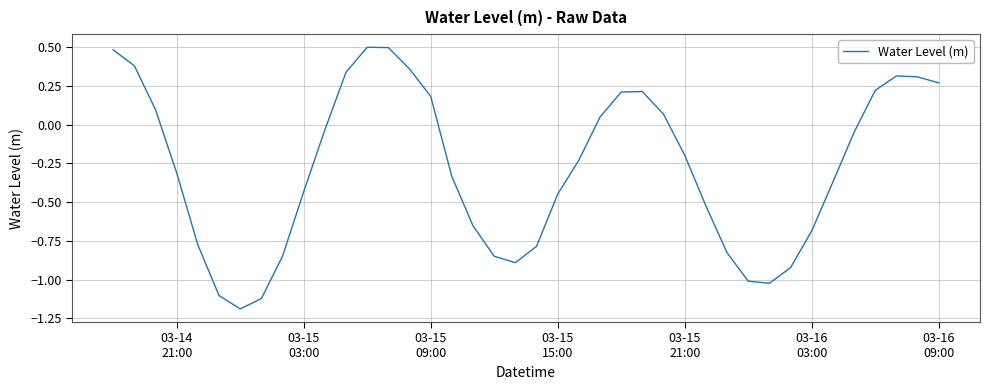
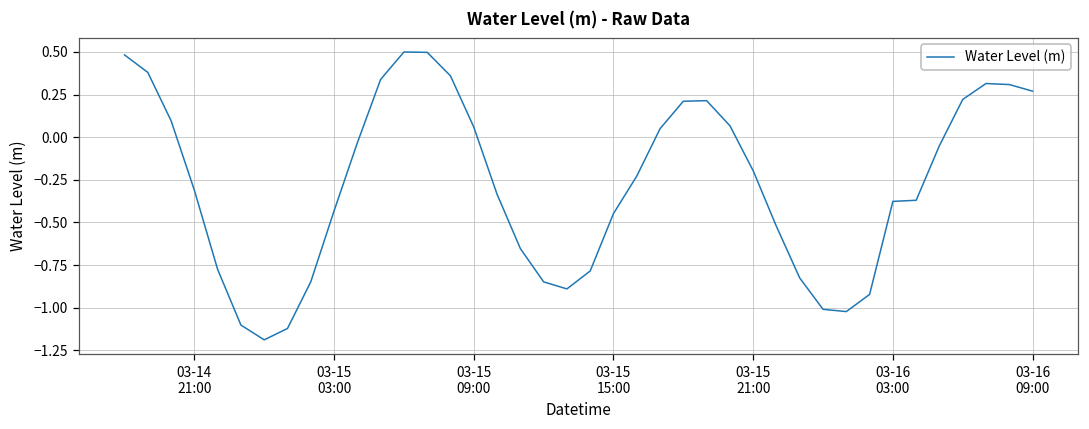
03-15 09:00: 0.18 -> 0.06
03-16 03:00: -0.68 -> -0.38
